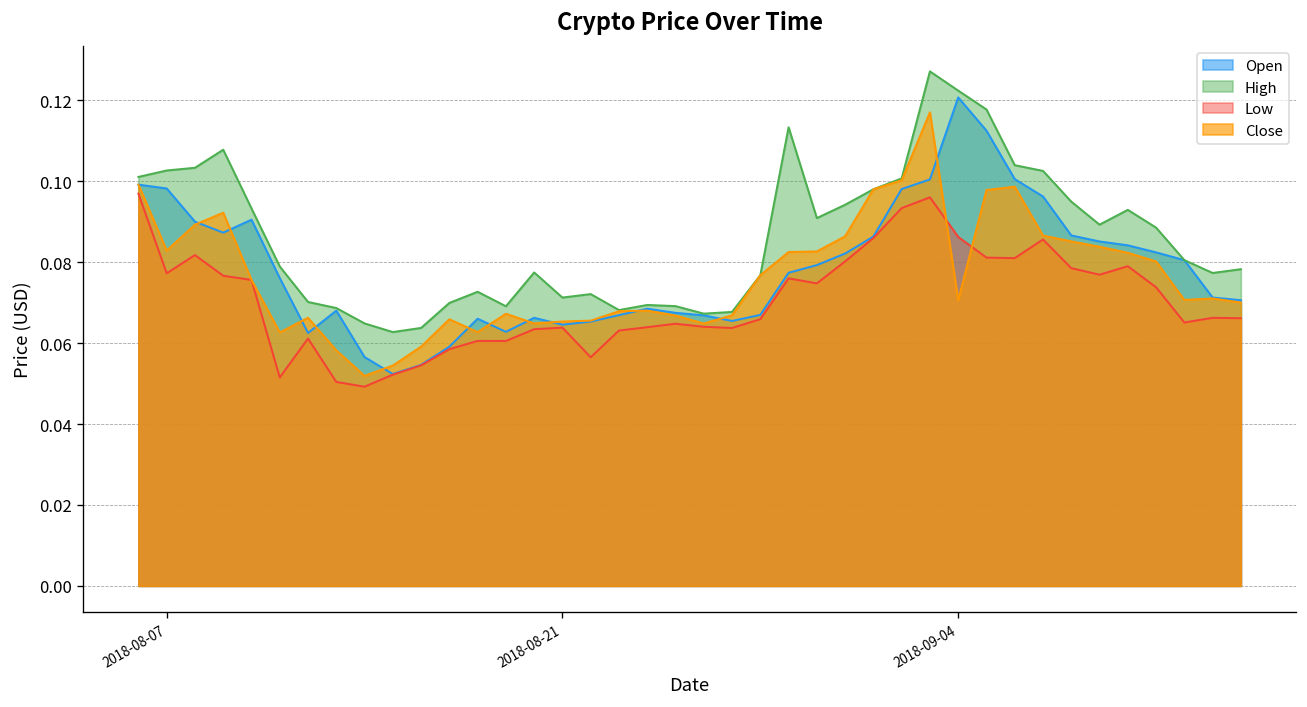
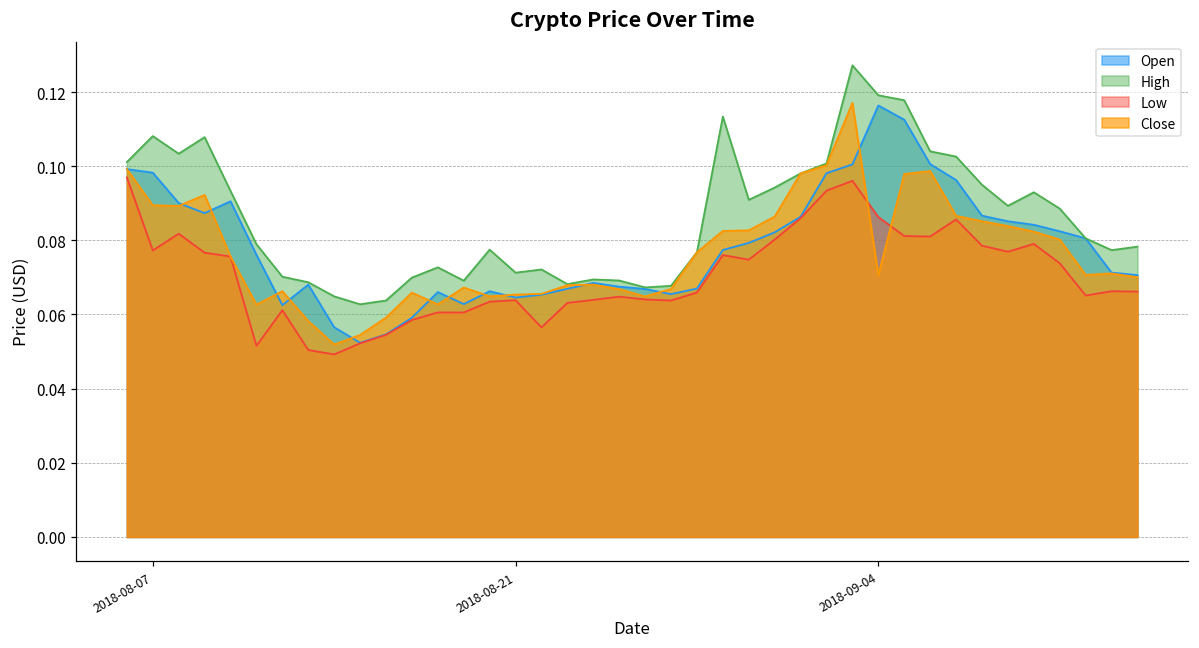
High, 2018-08-07: 0.103 -> 0.108
Close, 2018-08-07: 0.083 -> 0.089
Open, 2018-09-04: 0.121 -> 0.116
High, 2018-09-04: 0.122 -> 0.119
